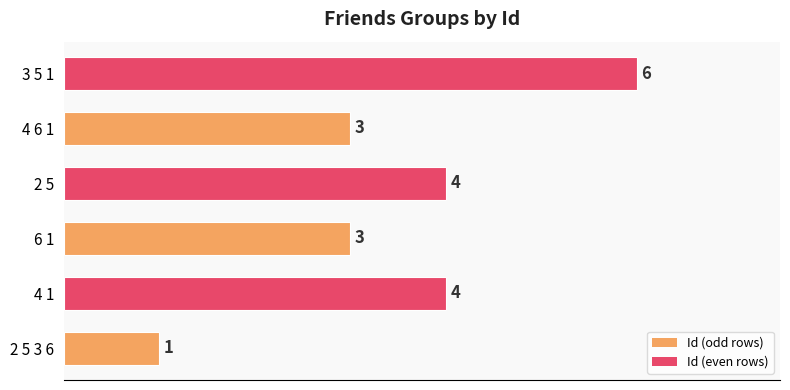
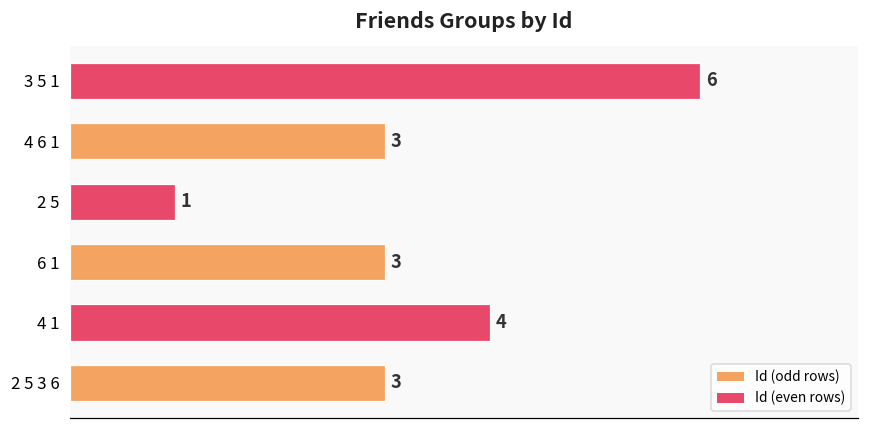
2 5: 4 -> 1
2 5 3 6: 1 -> 3
